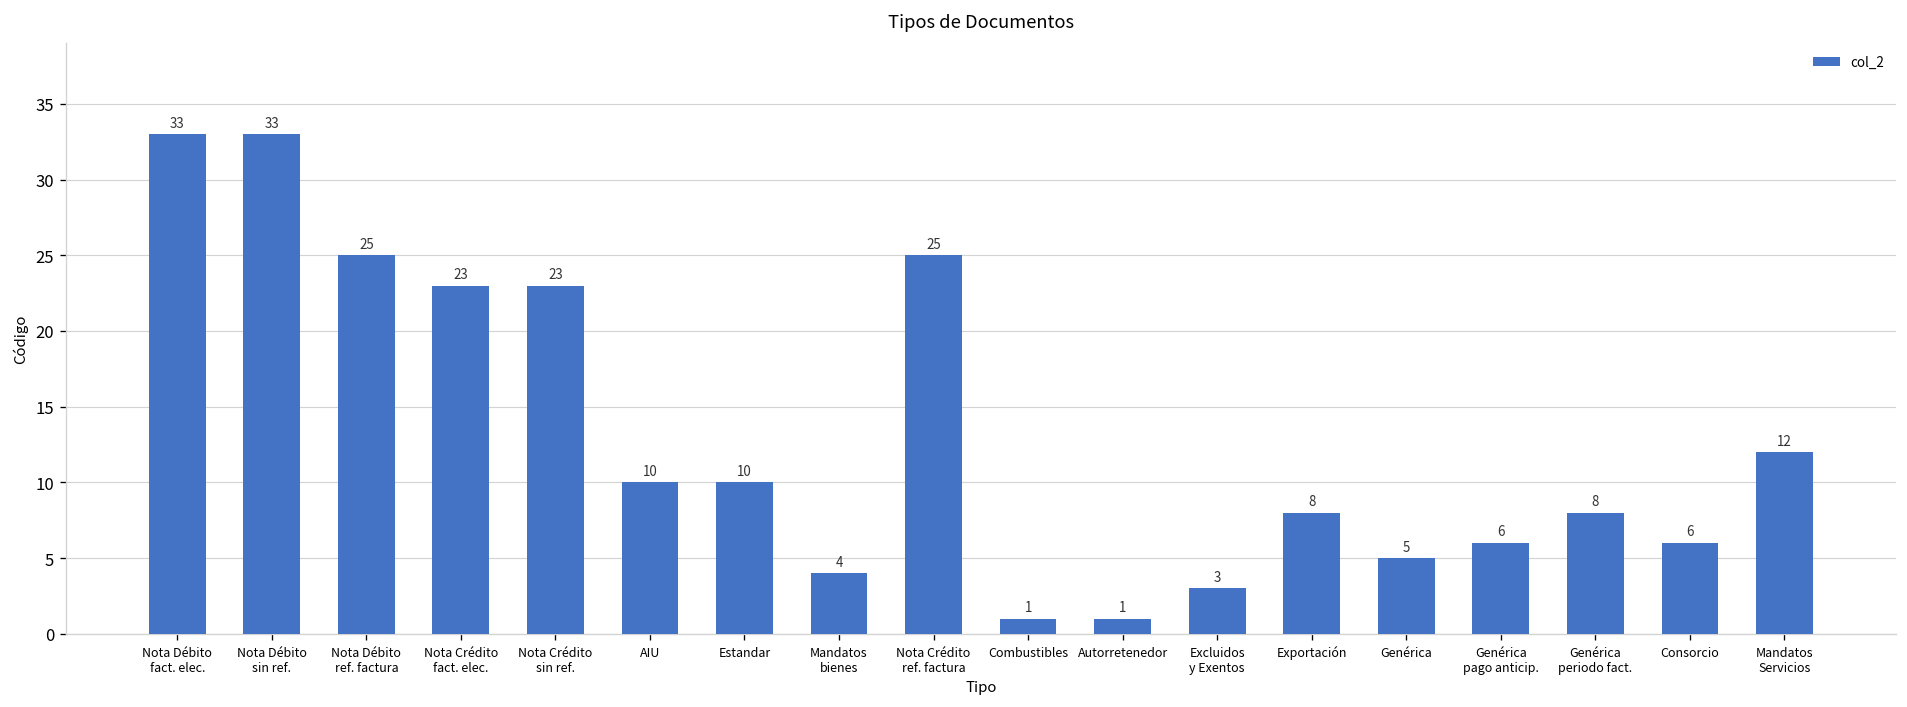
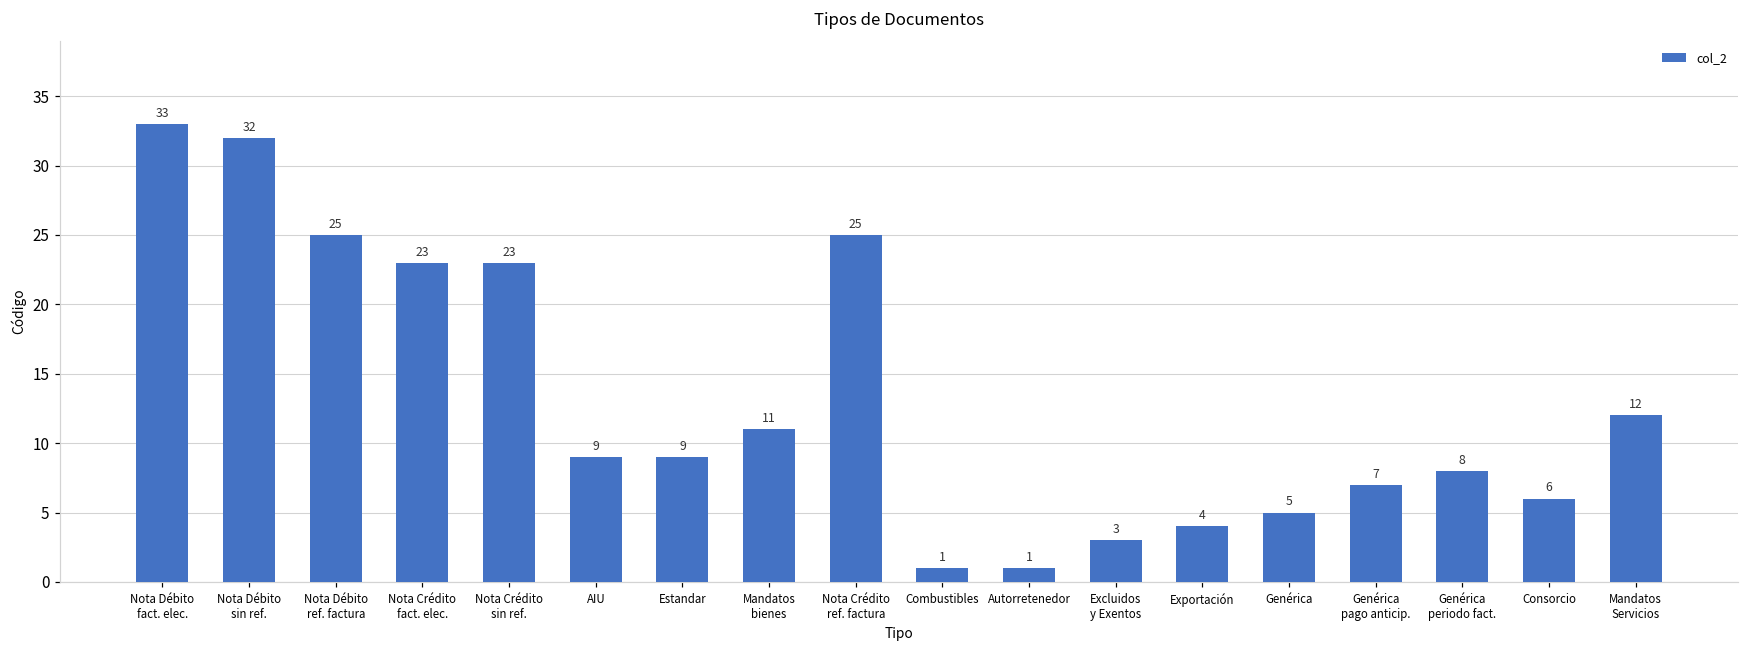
Nota Débito sin ref.: 33 -> 32
AIU: 10 -> 9
Estandar: 10 -> 9
Mandatos bienes: 4 -> 11
Exportación: 8 -> 4
Genérica pago anticip.: 6 -> 7
